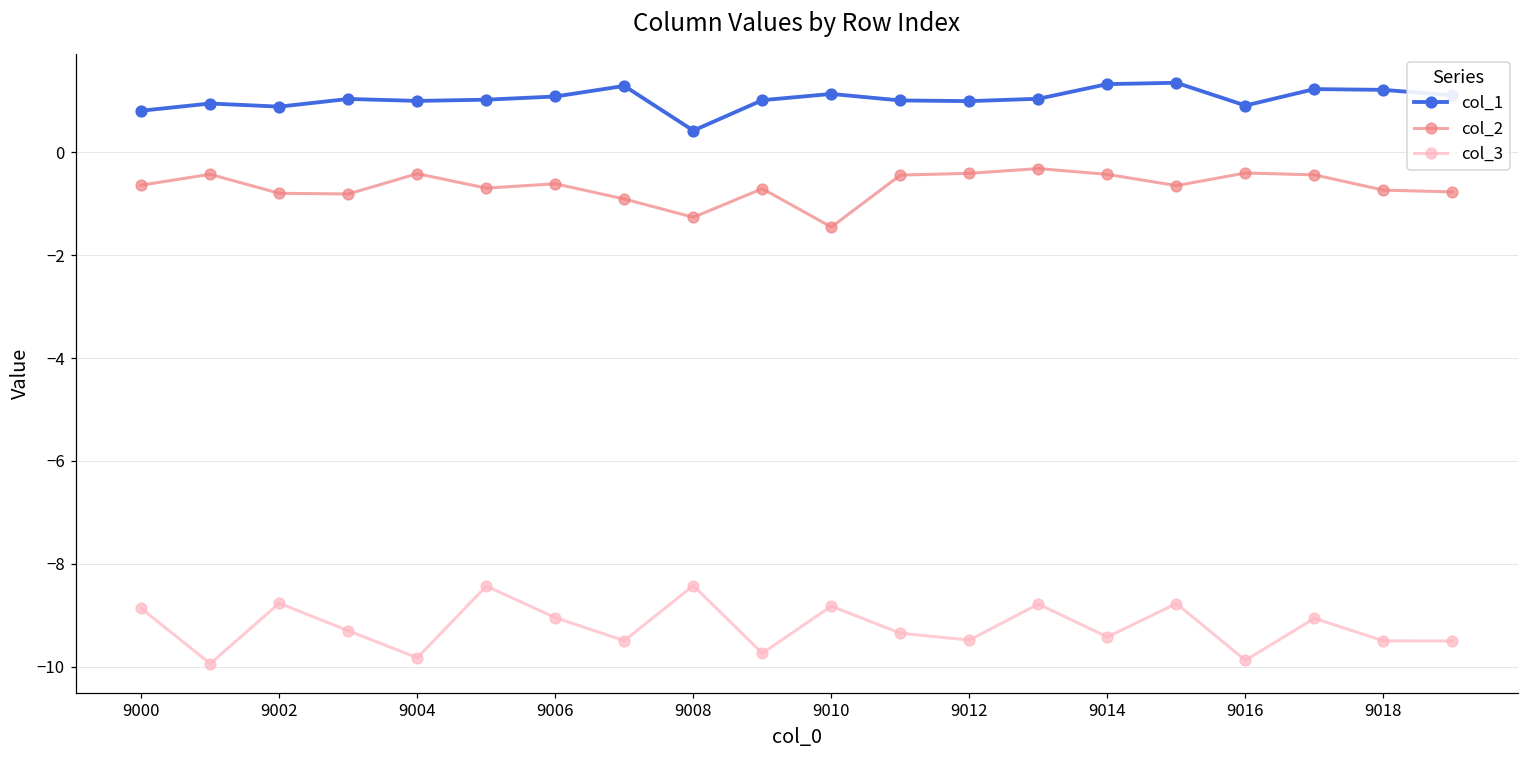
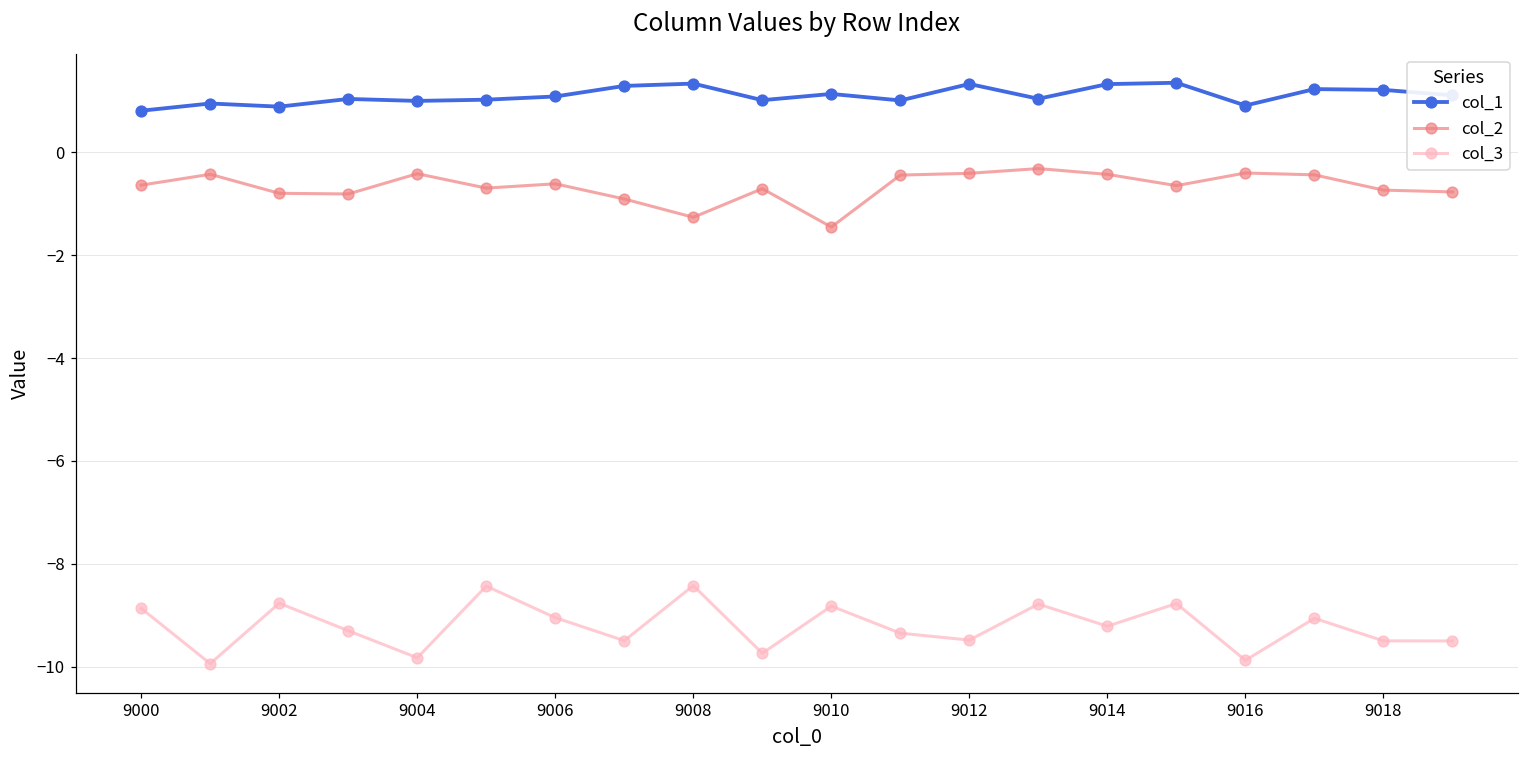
col_1, 9008: 0.4 -> 1.3
col_1, 9012: 1.0 -> 1.3
col_3, 9014: -9.4 -> -9.2
